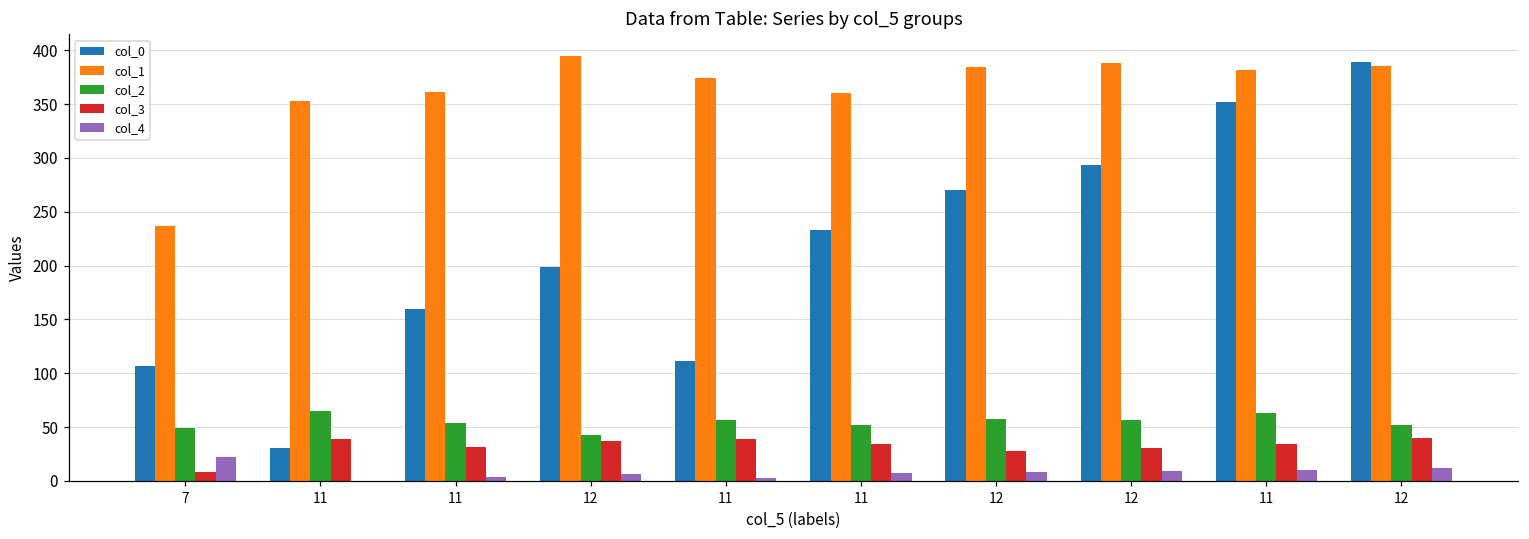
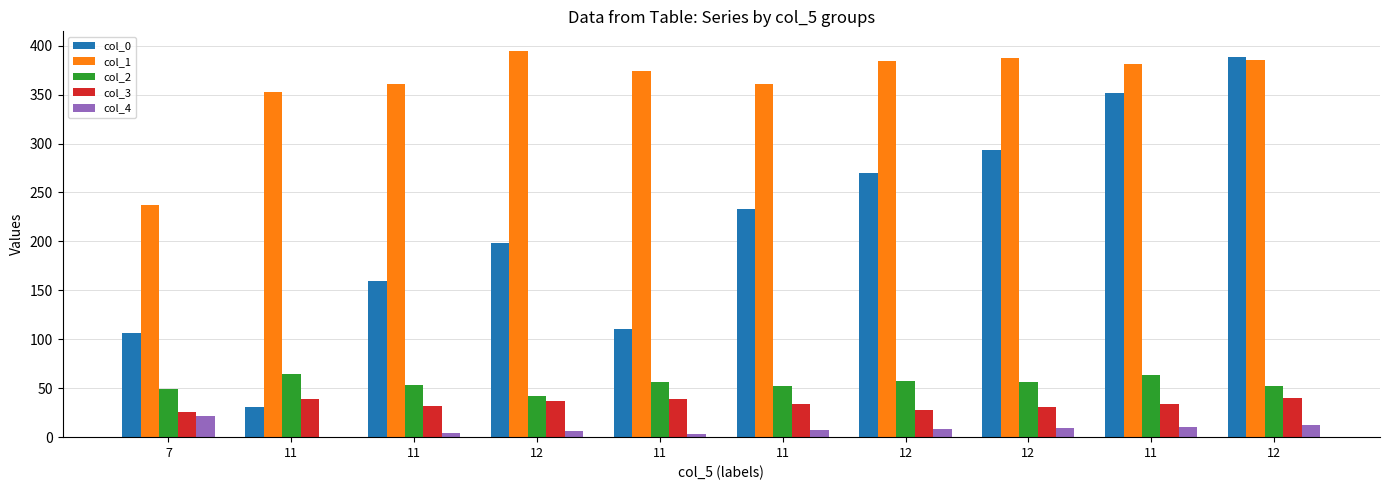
col_3, 7: 10 -> 30
